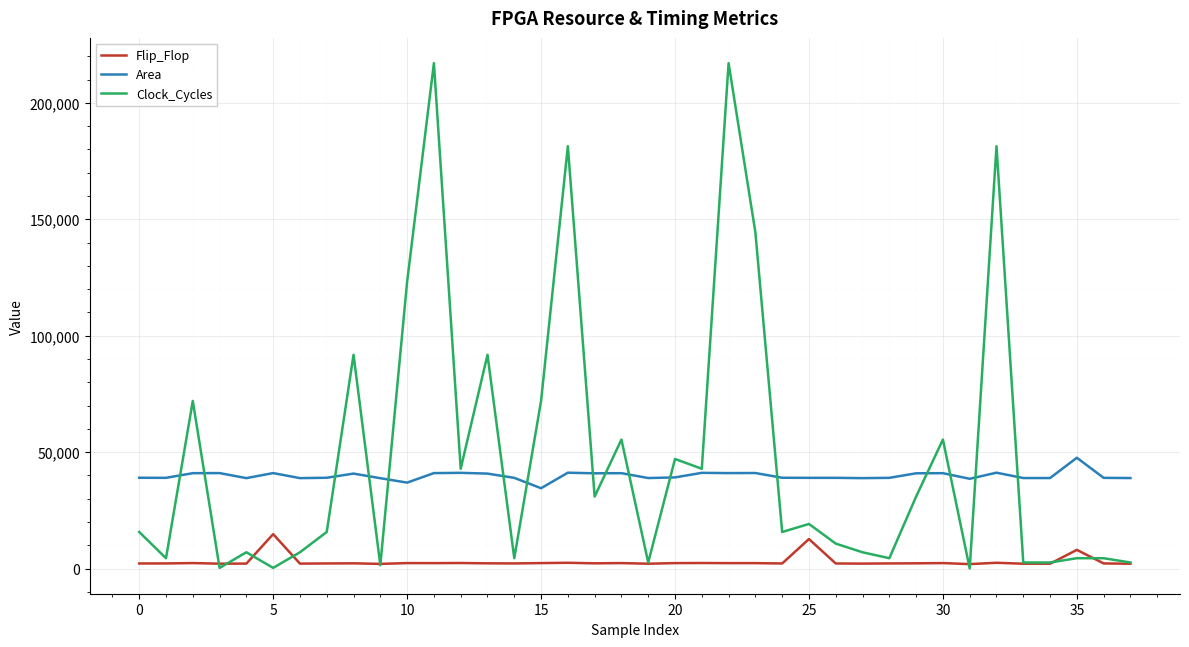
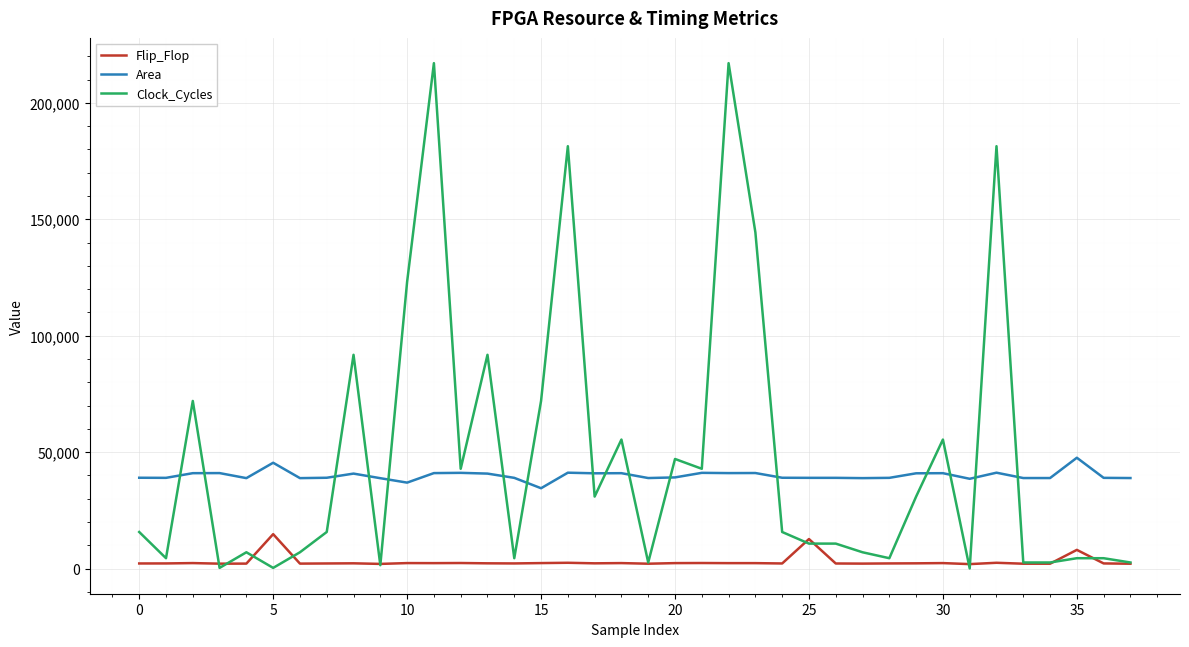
Area, 5: 41,000 -> 45,000
Clock_Cycles, 25: 19,000 -> 11,000
